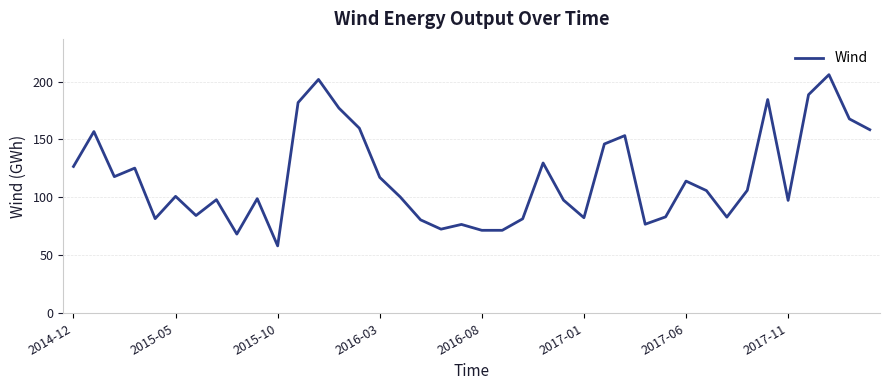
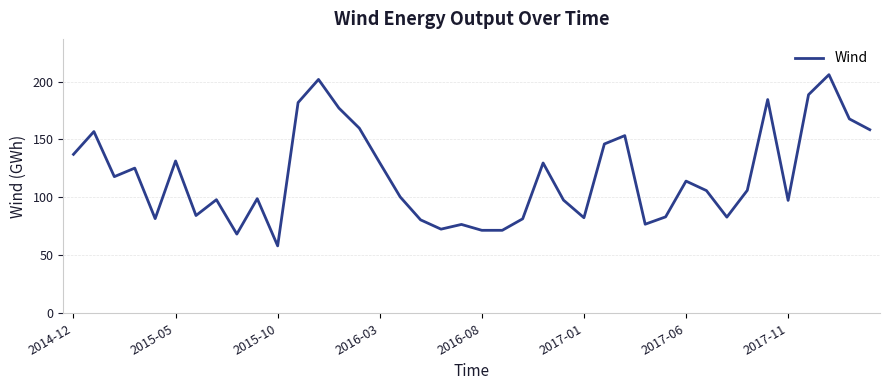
2014-12: 127 -> 137
2015-05: 101 -> 131
2016-03: 117 -> 130
